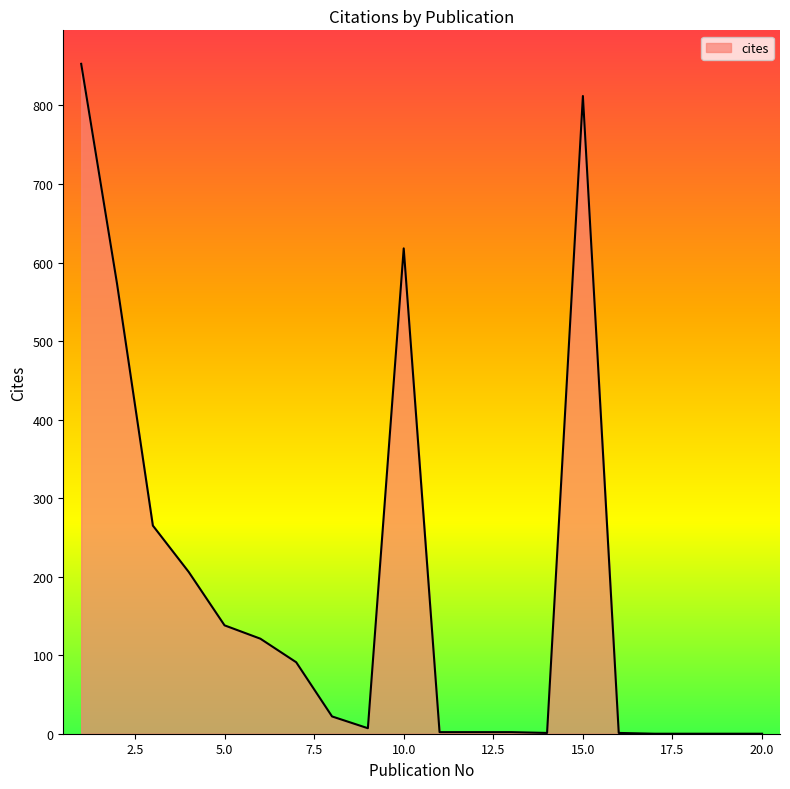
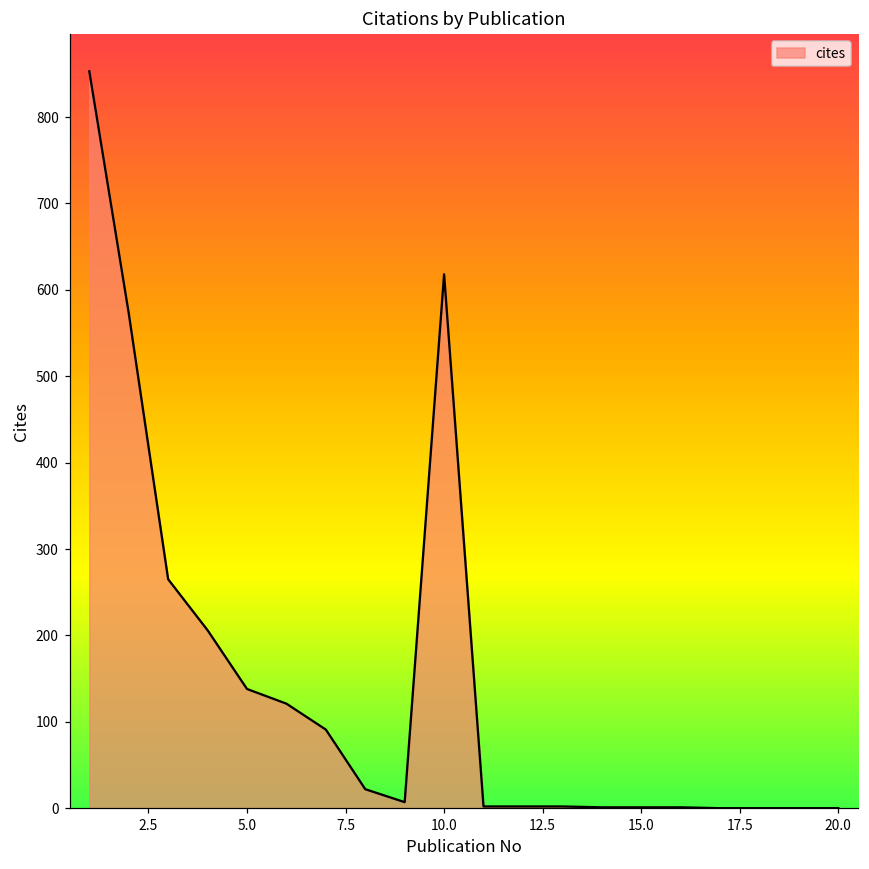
15.0: 810 -> 0
